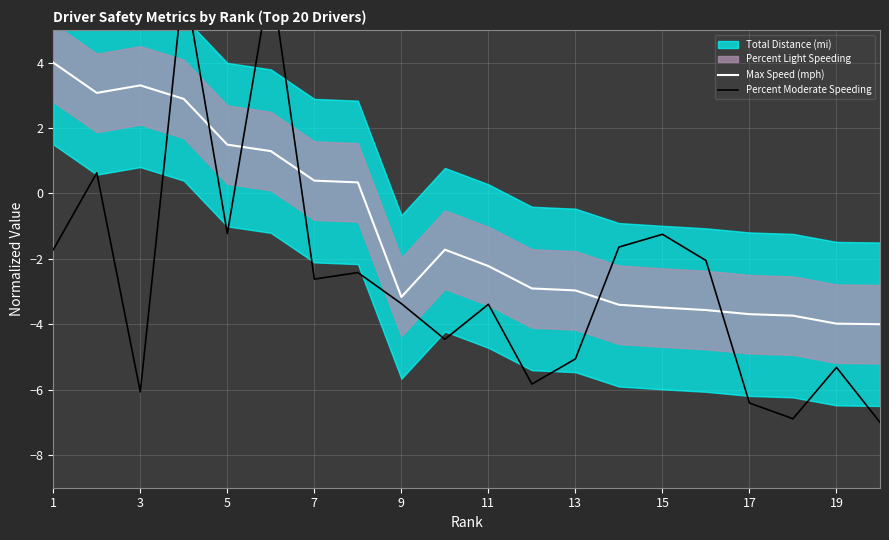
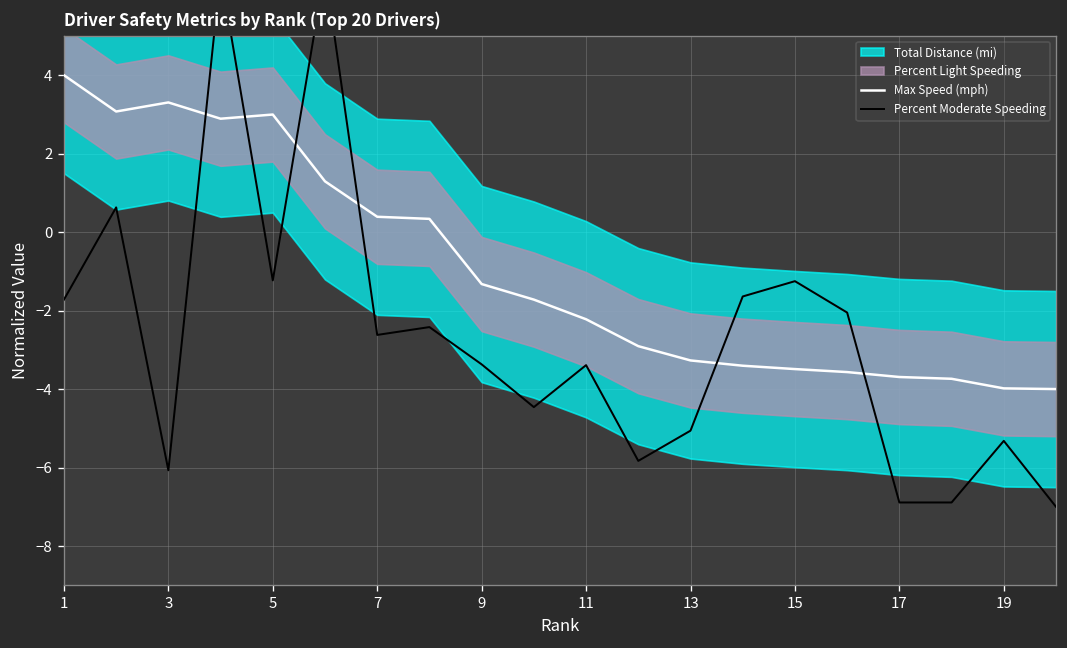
Max Speed (mph), 5: 1.5 -> 3.0
Max Speed (mph), 9: -3.2 -> -1.3
Max Speed (mph), 13: -3.0 -> -3.3
Percent Moderate Speeding, 17: -6.4 -> -6.9
